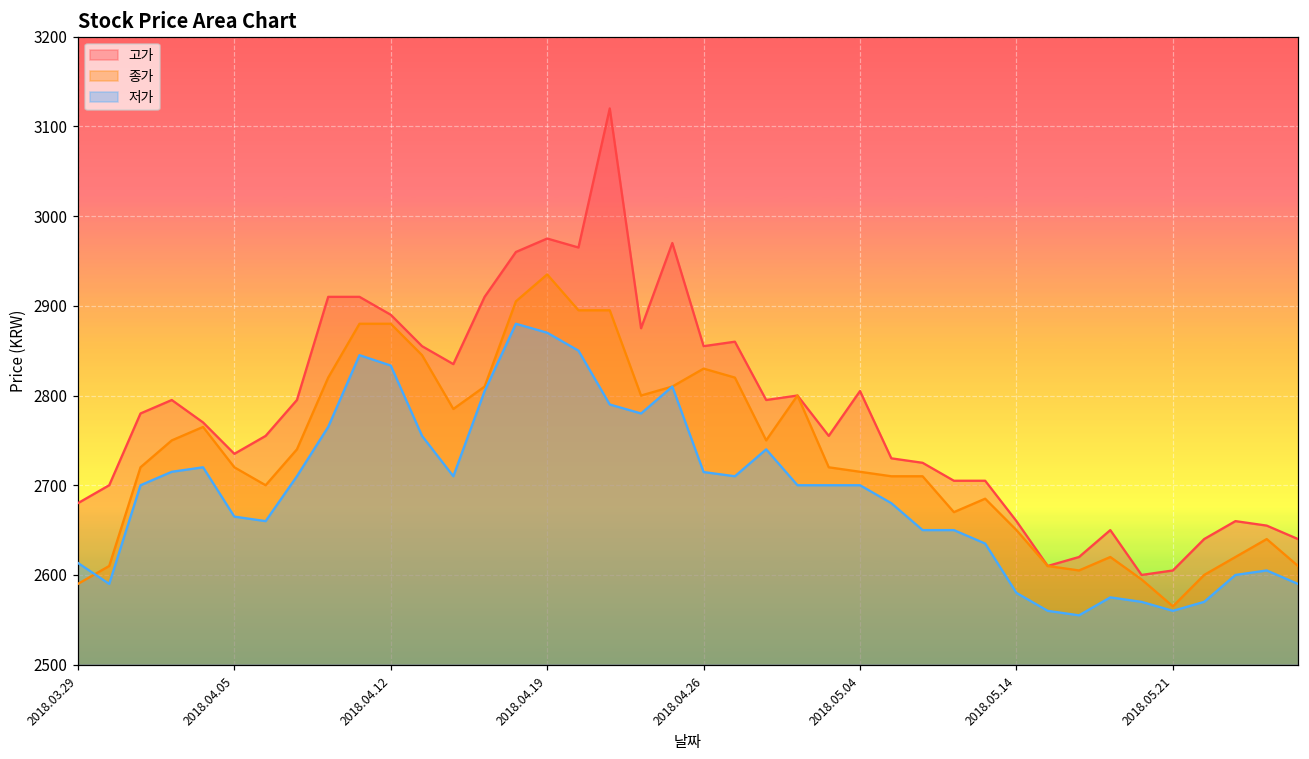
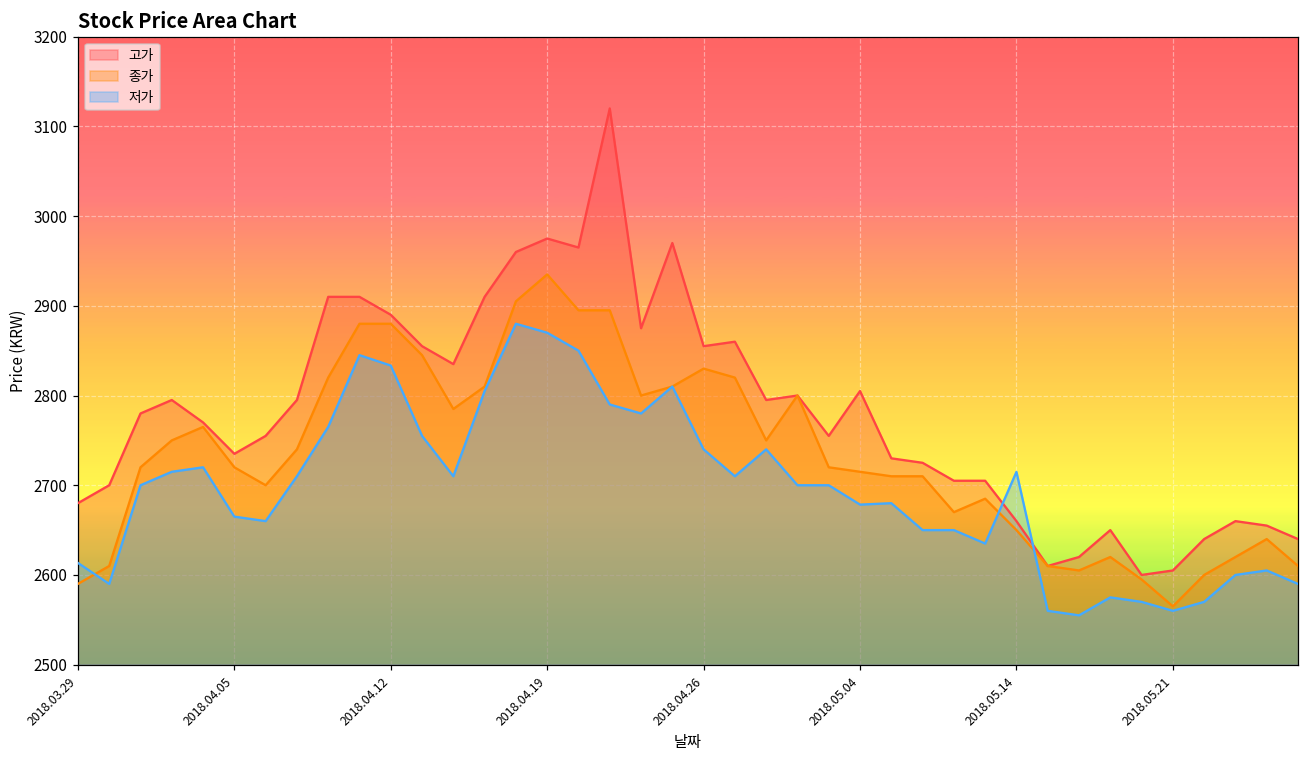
저가, 2018.04.26: 2710 -> 2740
저가, 2018.05.04: 2700 -> 2680
저가, 2018.05.14: 2580 -> 2710
